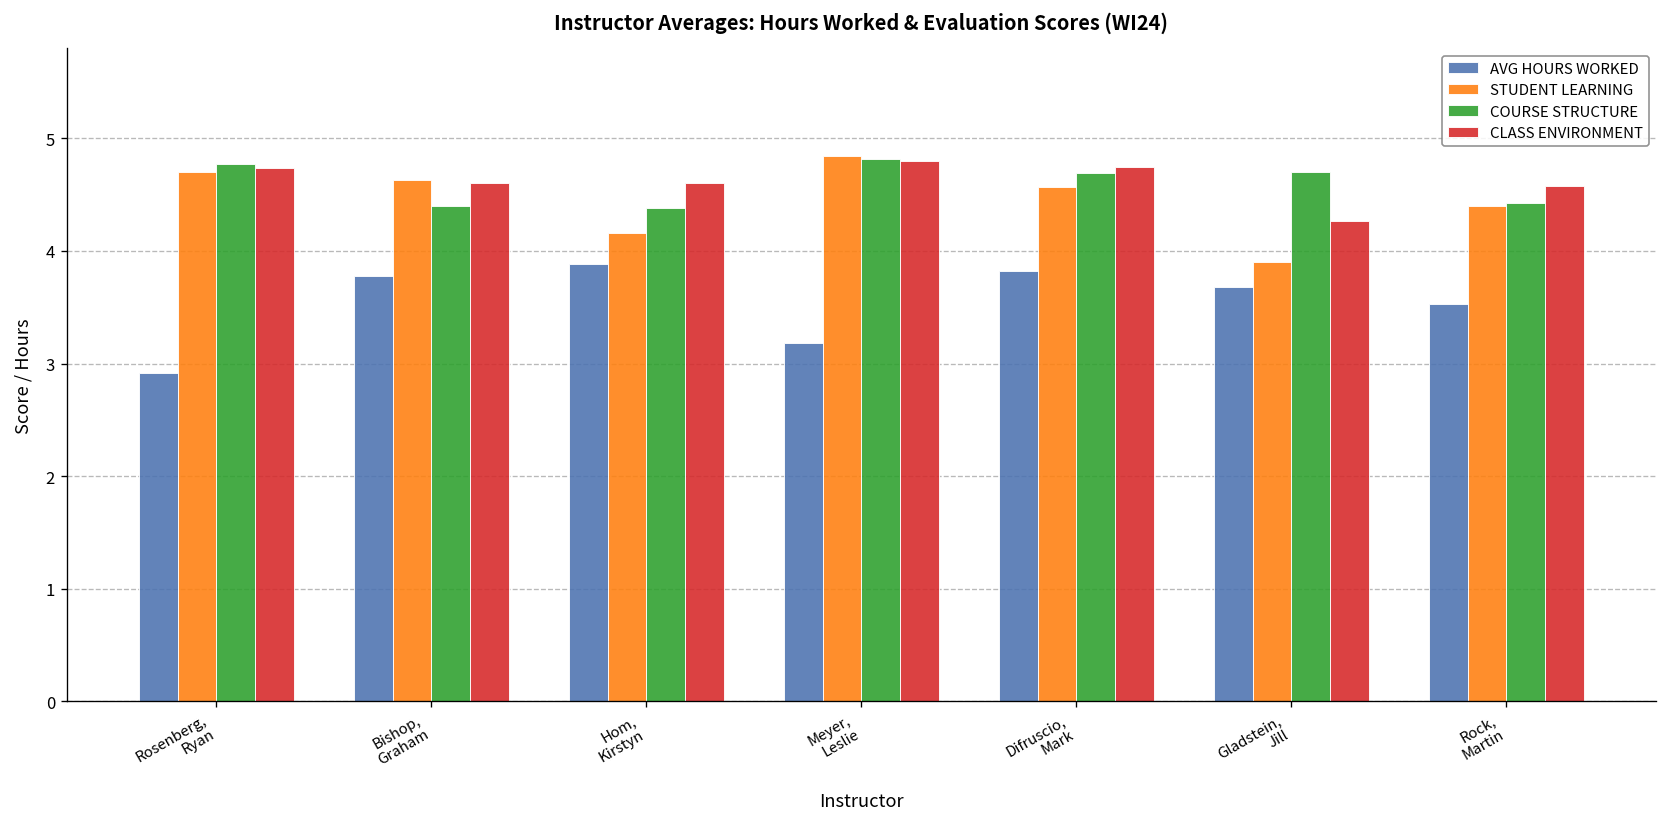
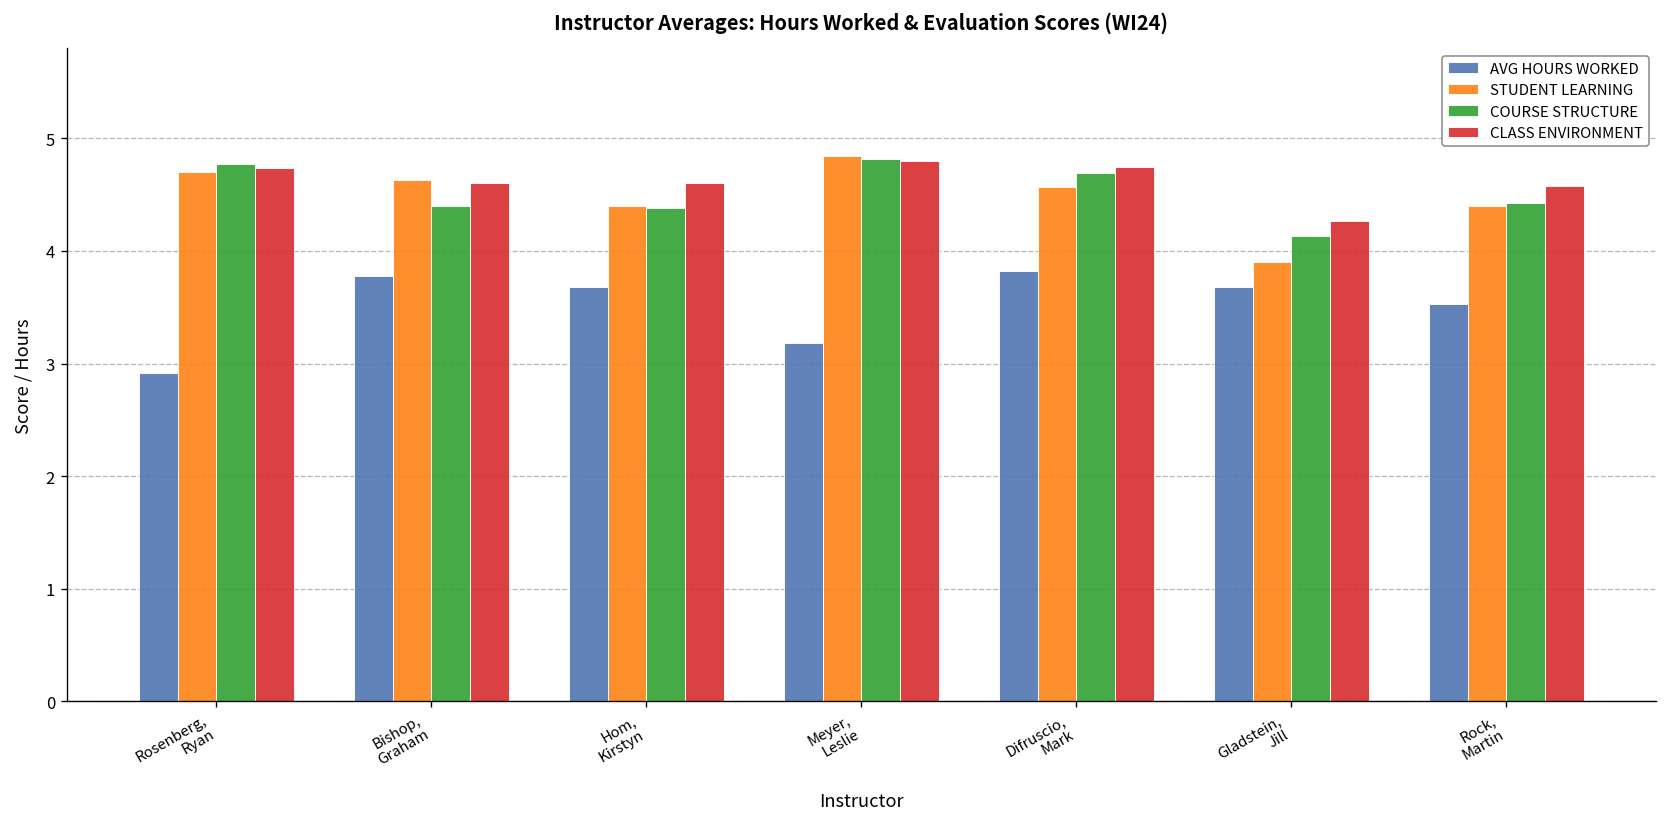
AVG HOURS WORKED, Hom, Kirstyn: 3.9 -> 3.7
STUDENT LEARNING, Hom, Kirstyn: 4.2 -> 4.4
COURSE STRUCTURE, Gladstein, Jill: 4.7 -> 4.1
